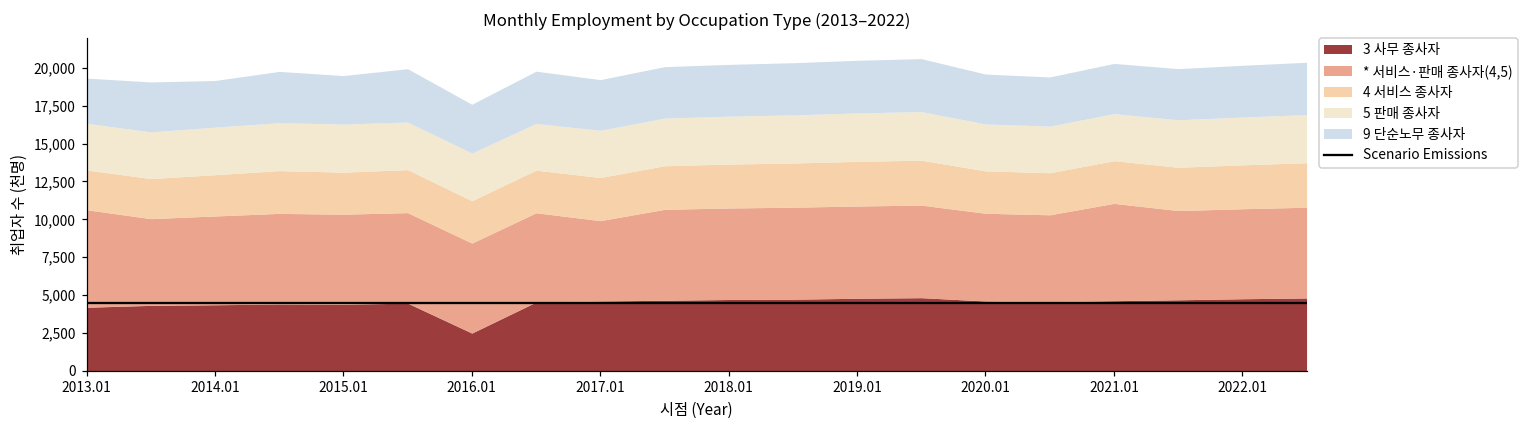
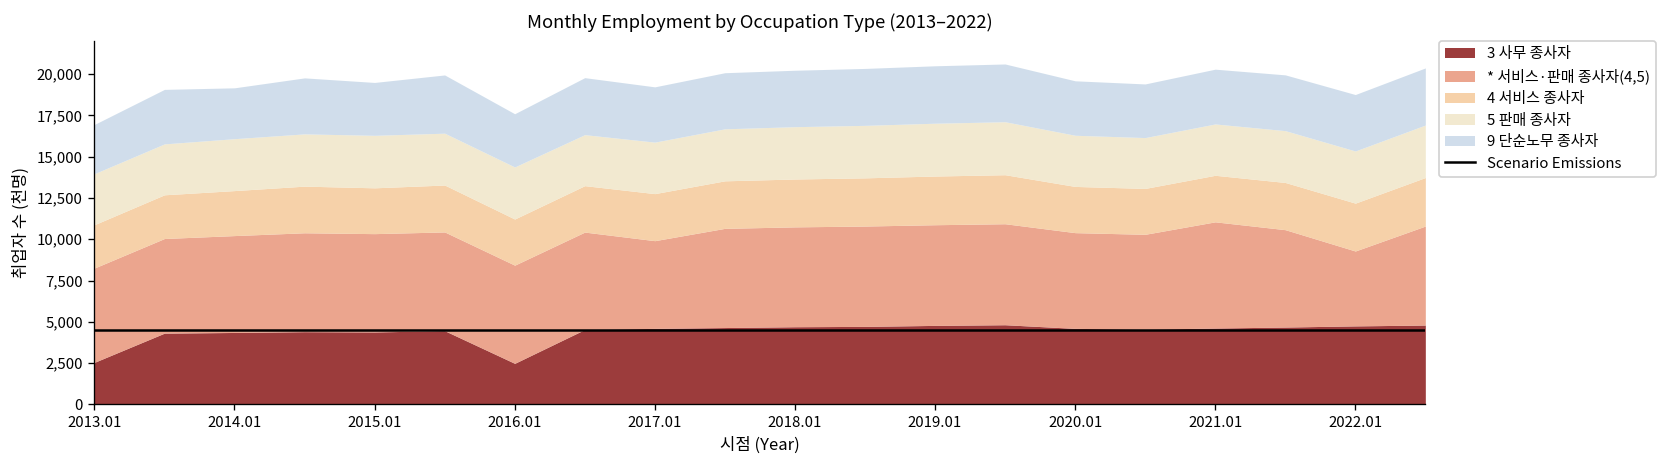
3 사무 종사자, 2013.01: 4,200 -> 2,500
* 서비스·판매 종사자(4,5), 2013.01: 6,400 -> 5,700
* 서비스·판매 종사자(4,5), 2022.01: 6,000 -> 4,500
